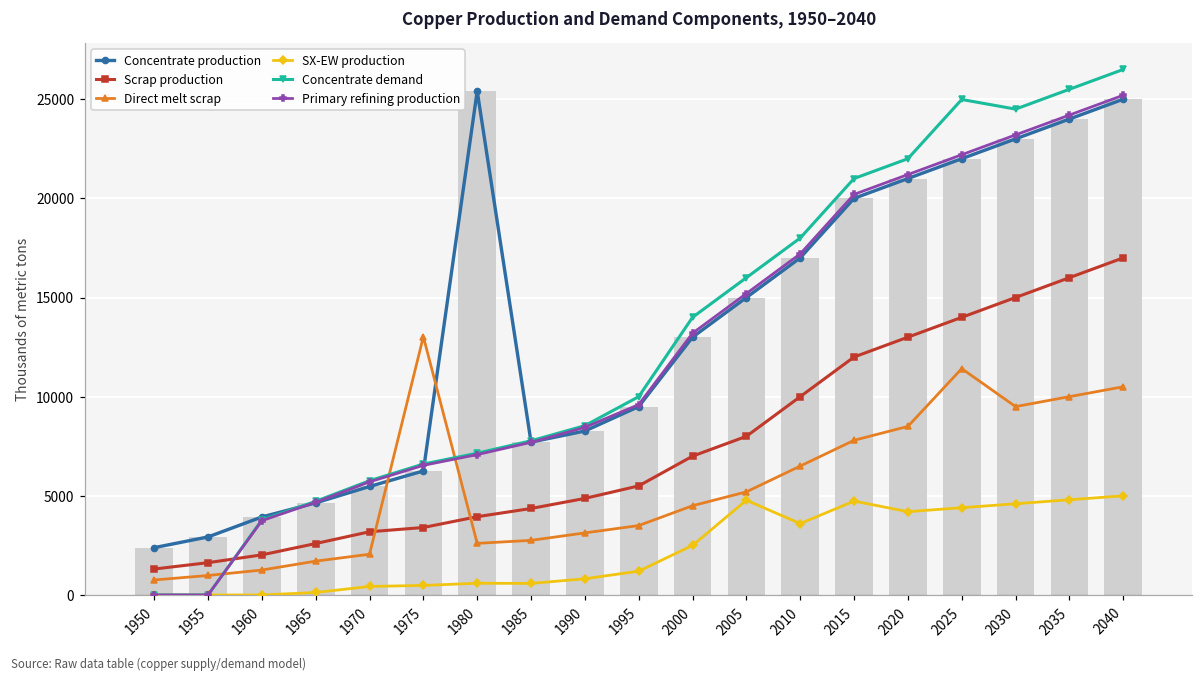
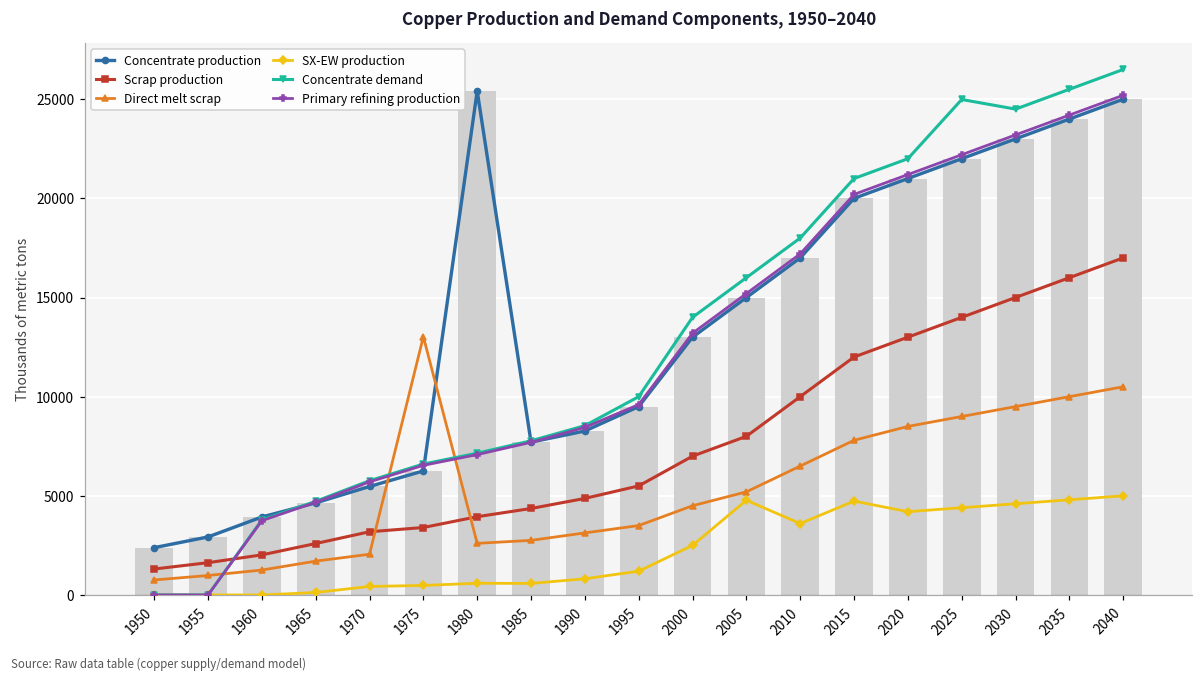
Direct melt scrap, 2025: 11400 -> 9000
